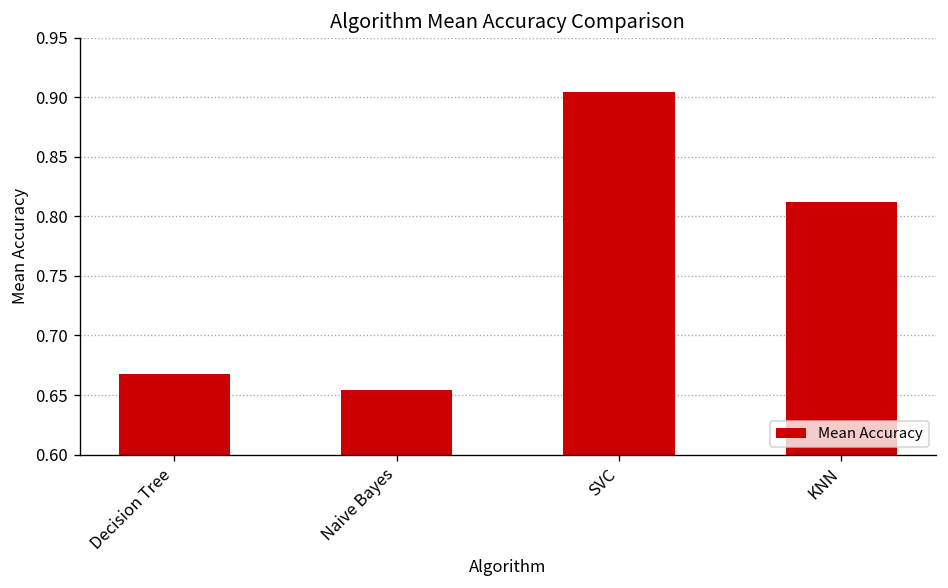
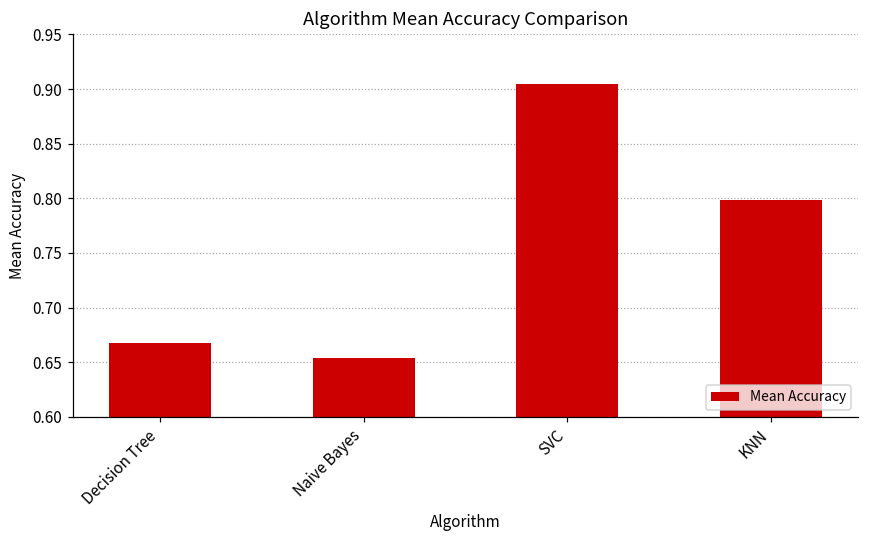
KNN: 0.81 -> 0.80
